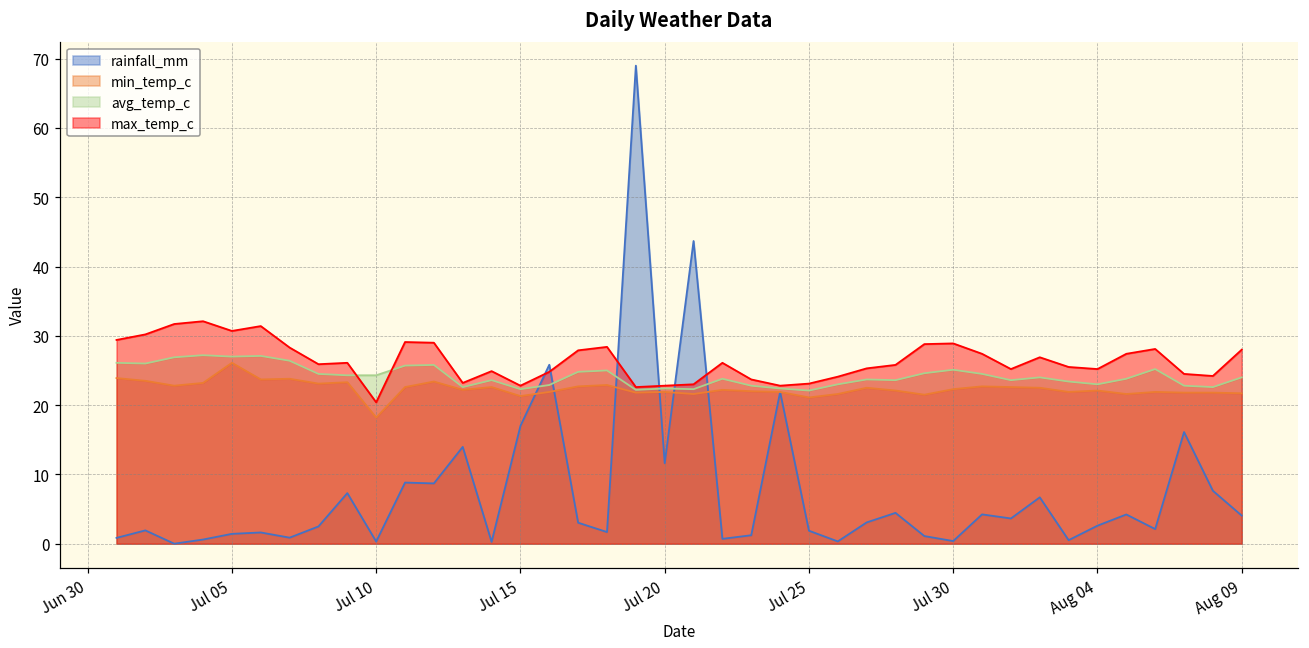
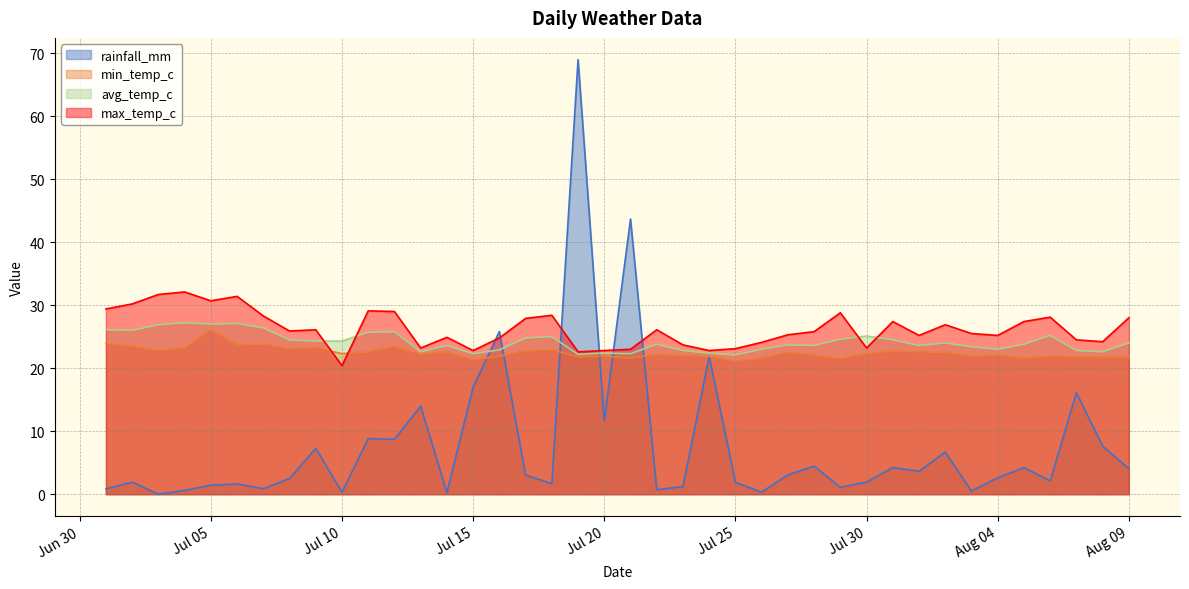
min_temp_c, Jul 10: 18 -> 22
rainfall_mm, Jul 30: 0 -> 2
max_temp_c, Jul 30: 29 -> 23
